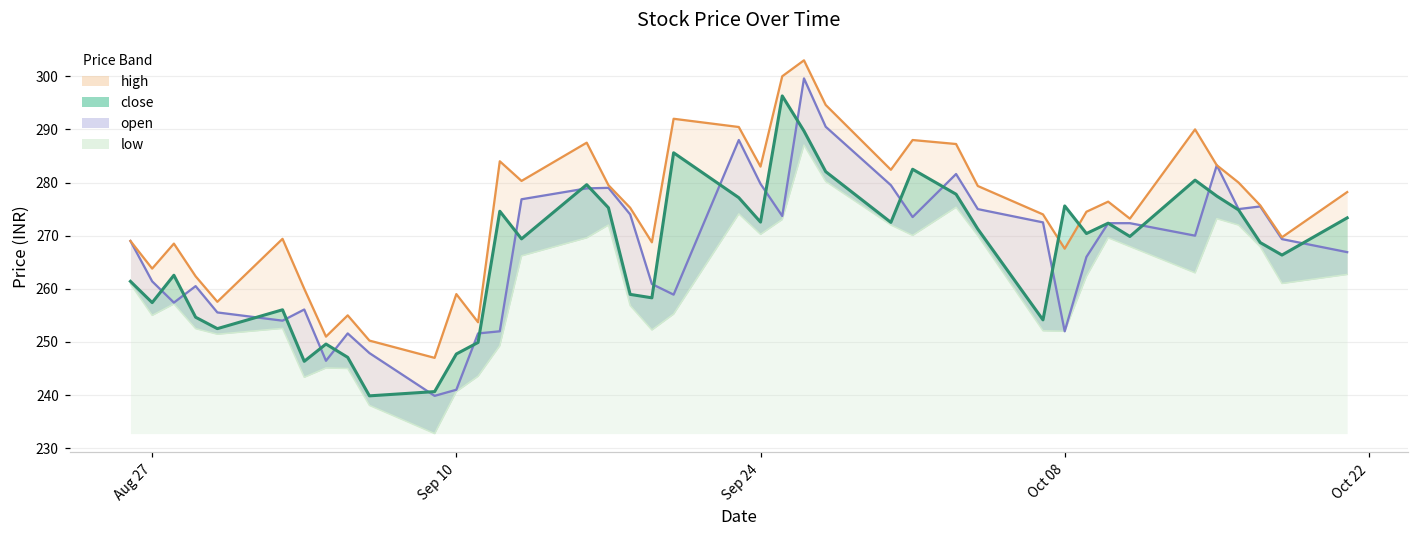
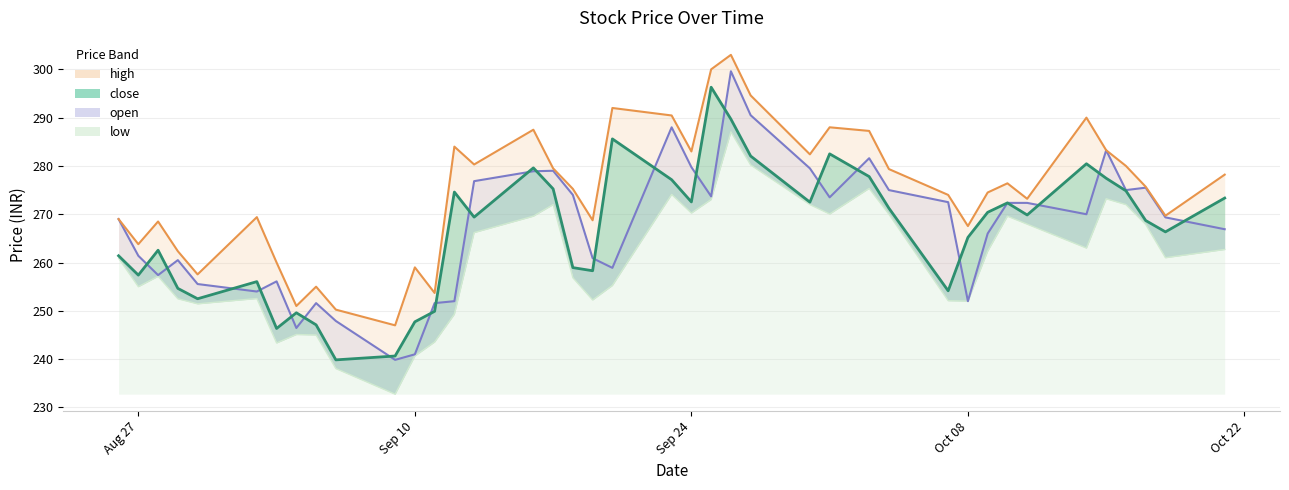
close, Oct 08: 276 -> 265
